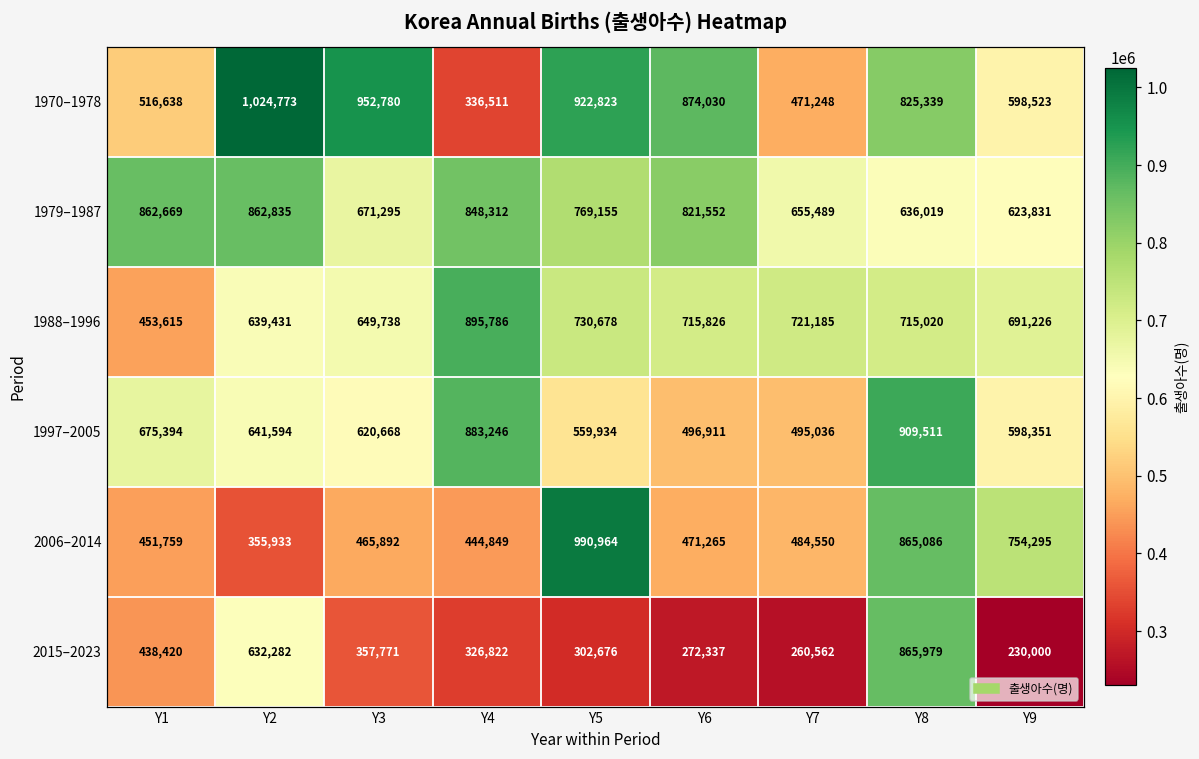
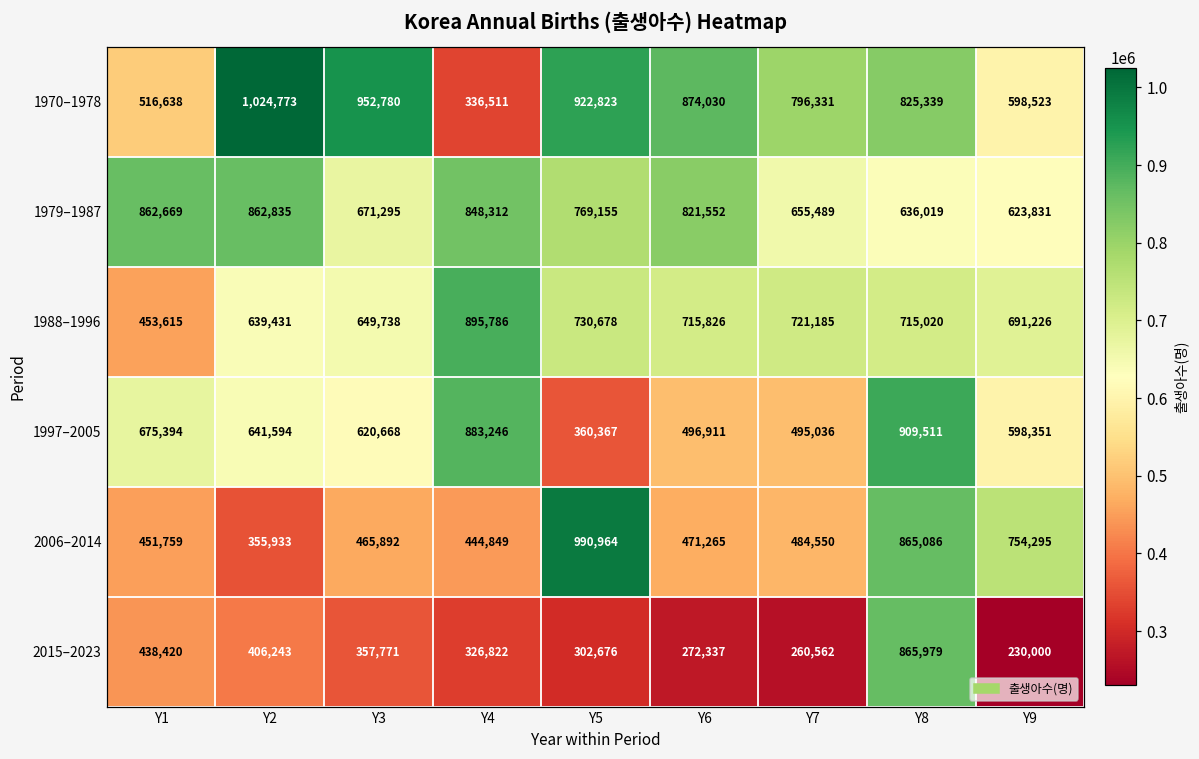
1970–1978, Y7: 471,248 -> 796,331
1997–2005, Y5: 559,934 -> 360,367
2015–2023, Y2: 632,282 -> 406,243
